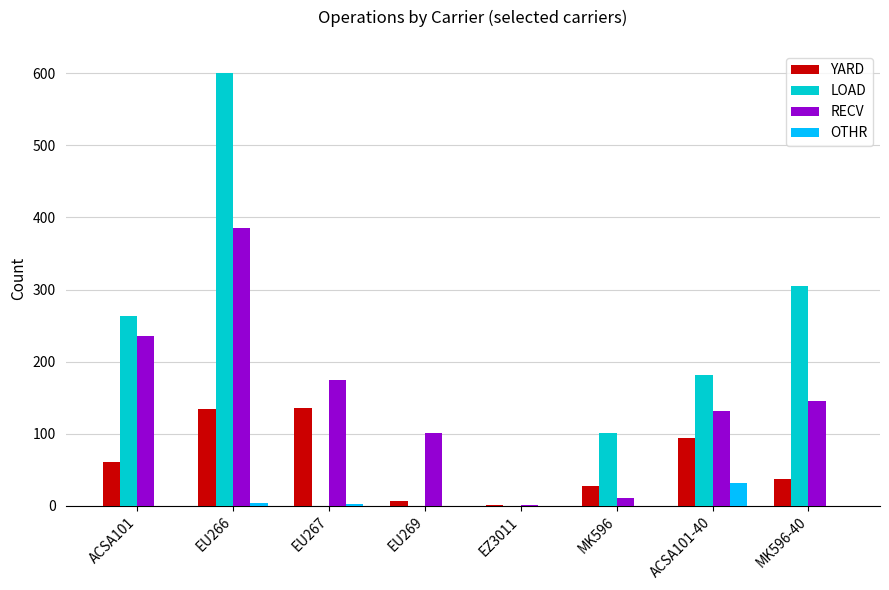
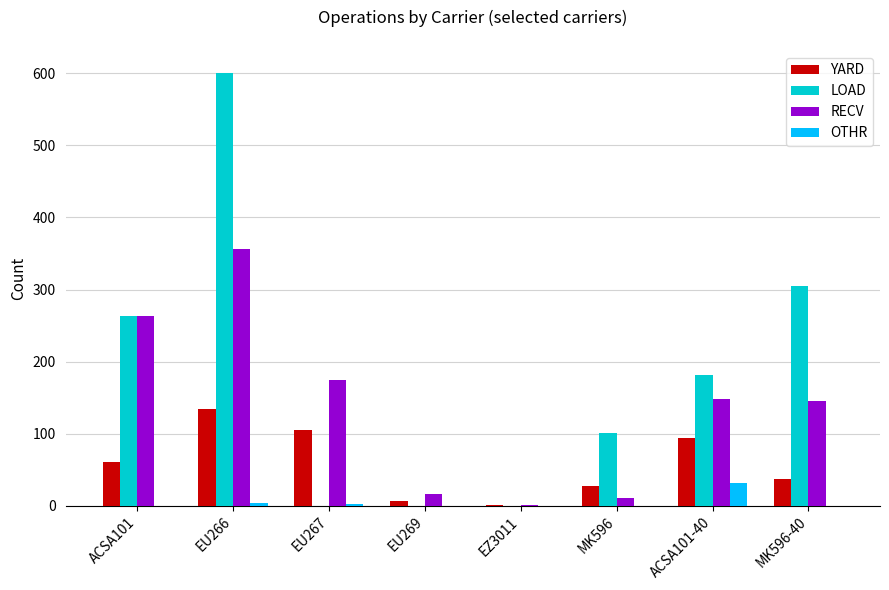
RECV, ACSA101: 240 -> 260
RECV, EU266: 390 -> 360
YARD, EU267: 140 -> 110
RECV, EU269: 100 -> 20
RECV, ACSA101-40: 130 -> 150
